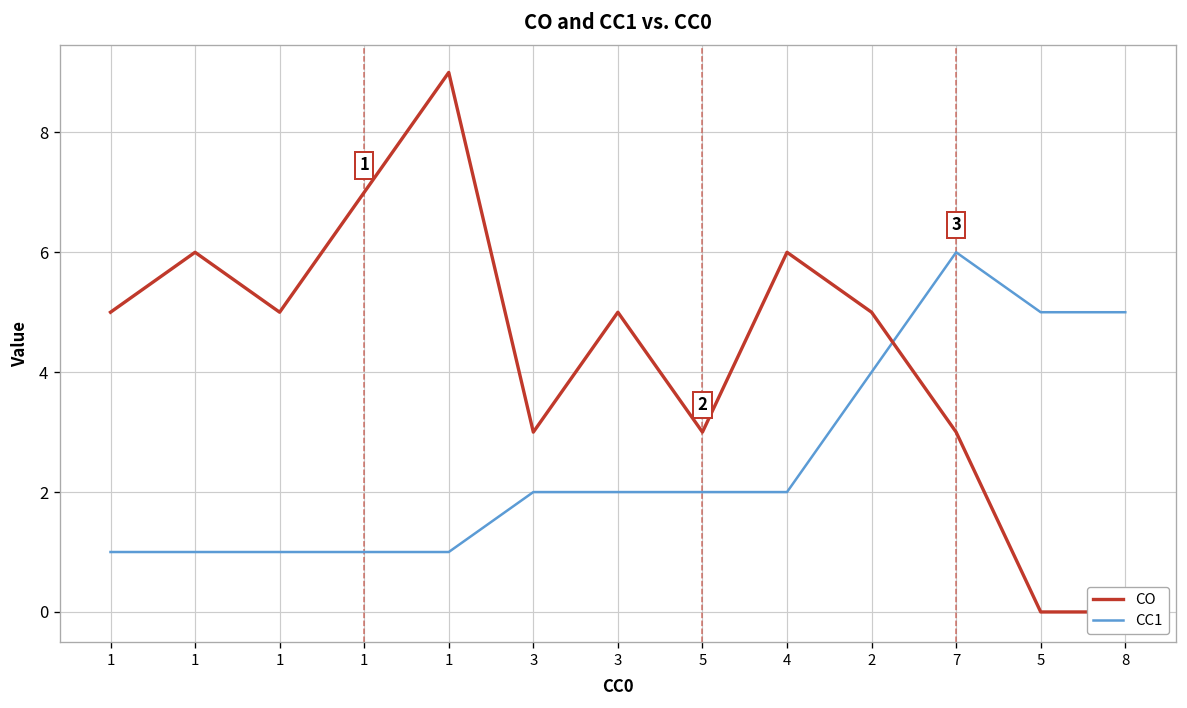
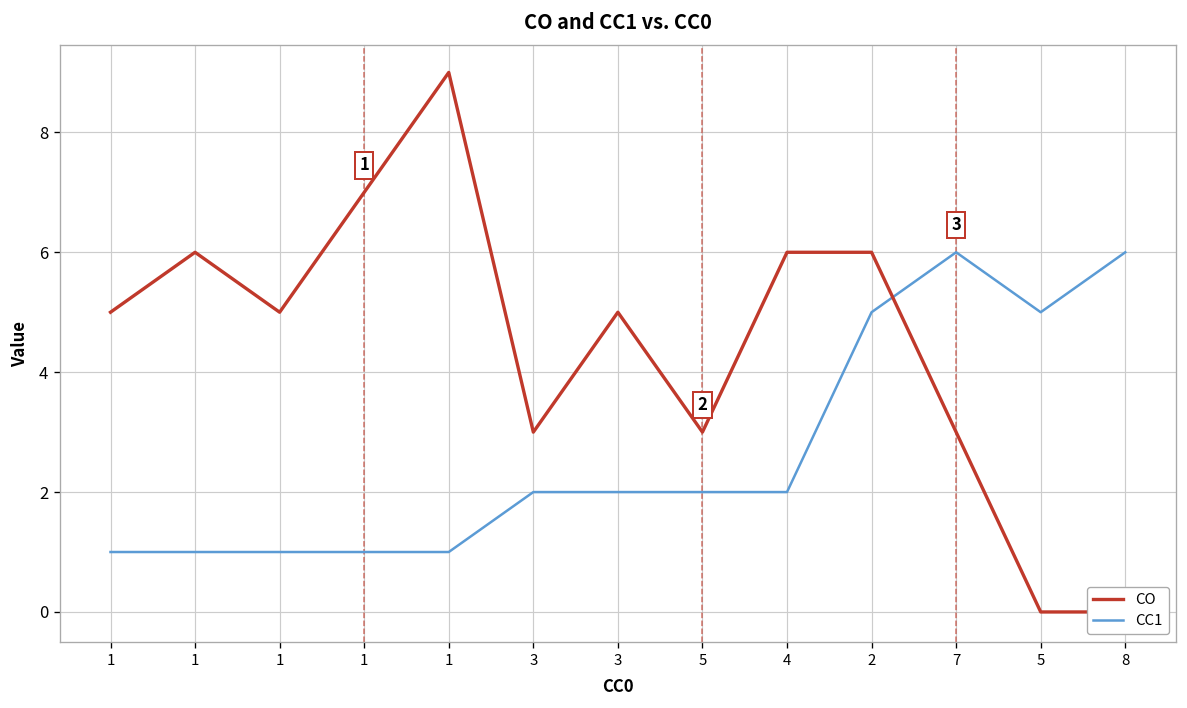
CO, 2: 5 -> 6
CC1, 2: 4 -> 5
CC1, 8: 5 -> 6
